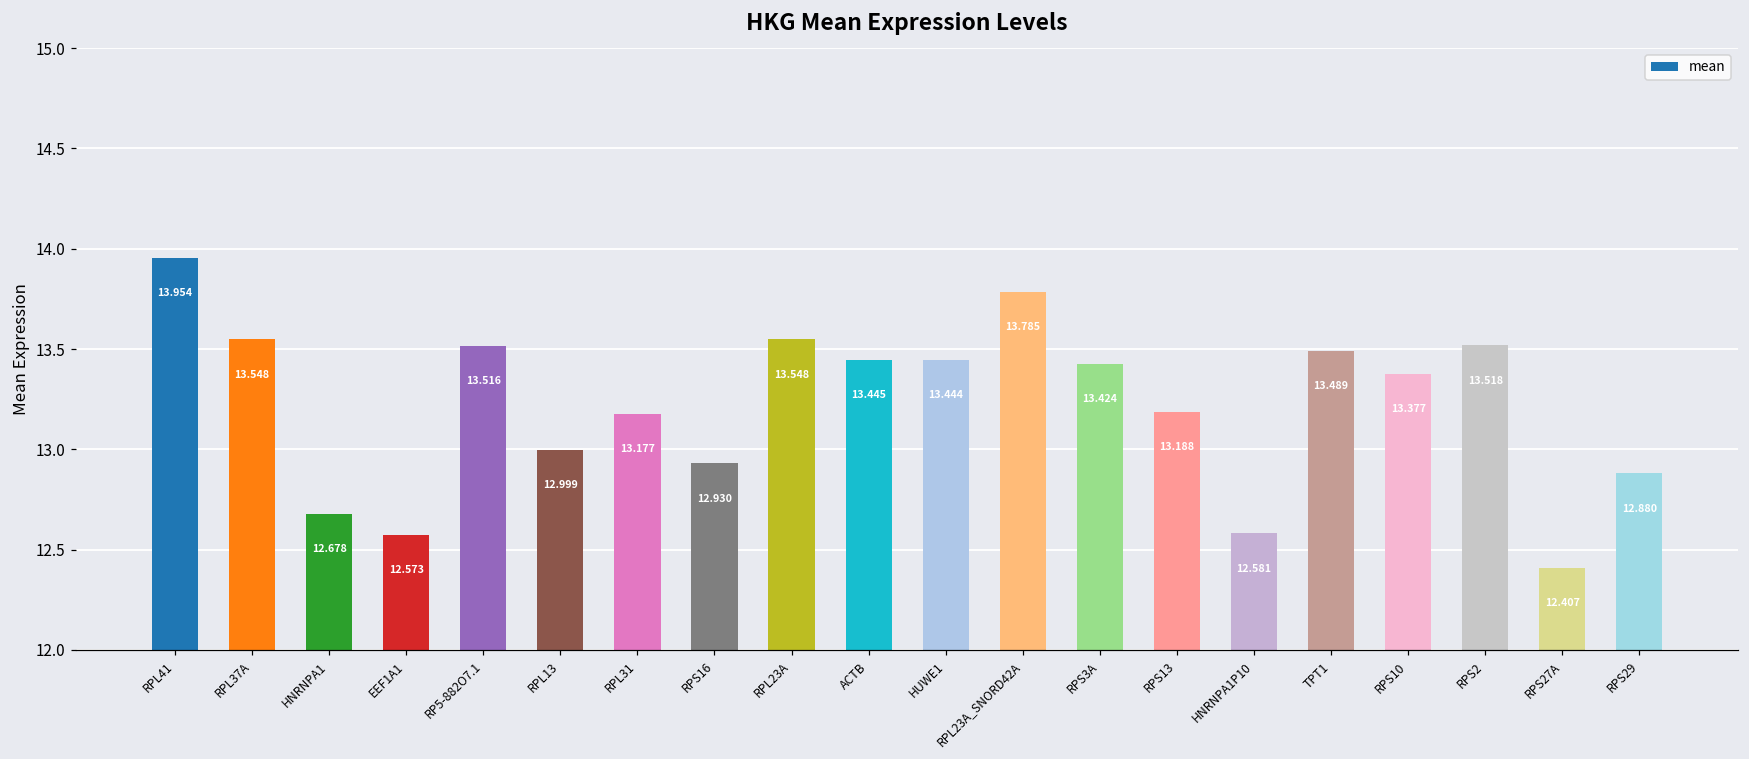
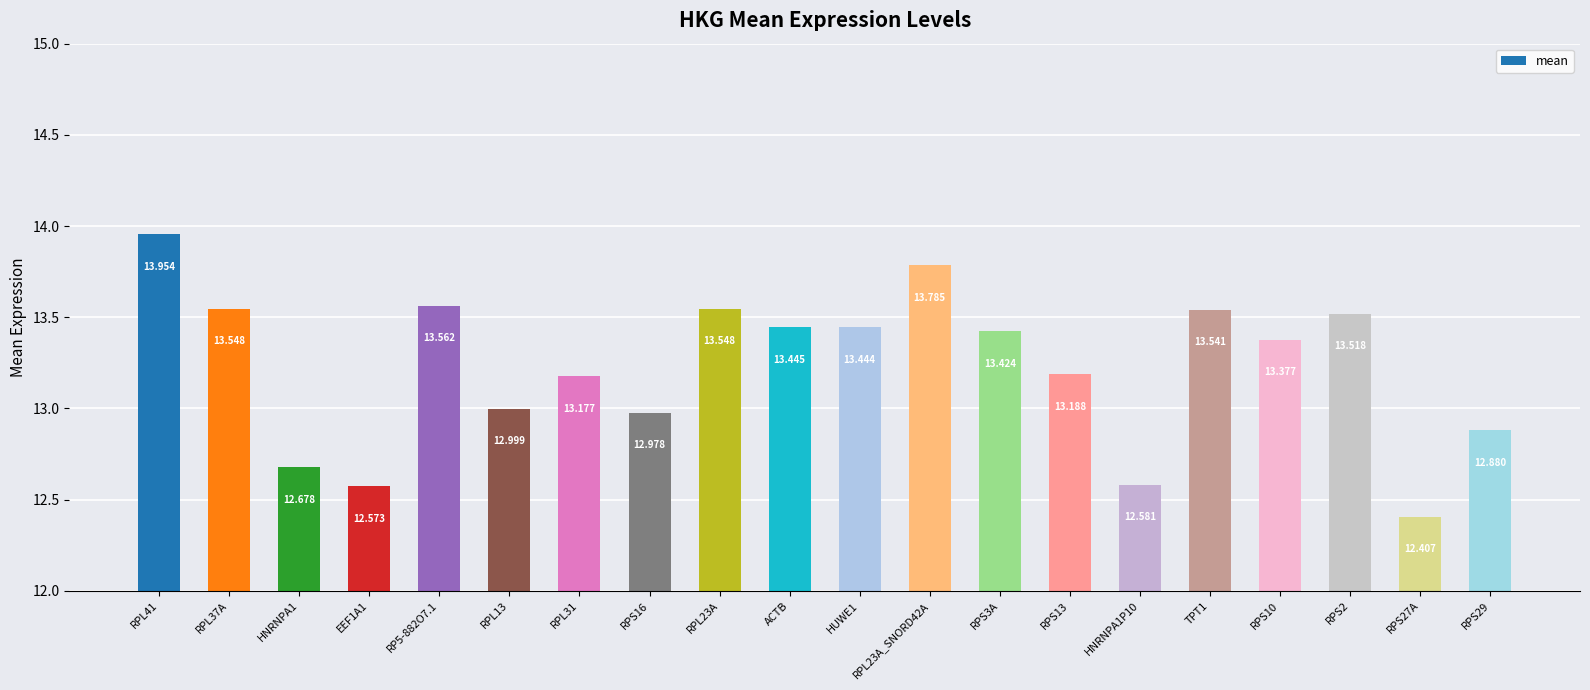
RP5-882O7.1: 13.516 -> 13.562
RPS16: 12.930 -> 12.978
TPT1: 13.489 -> 13.541
